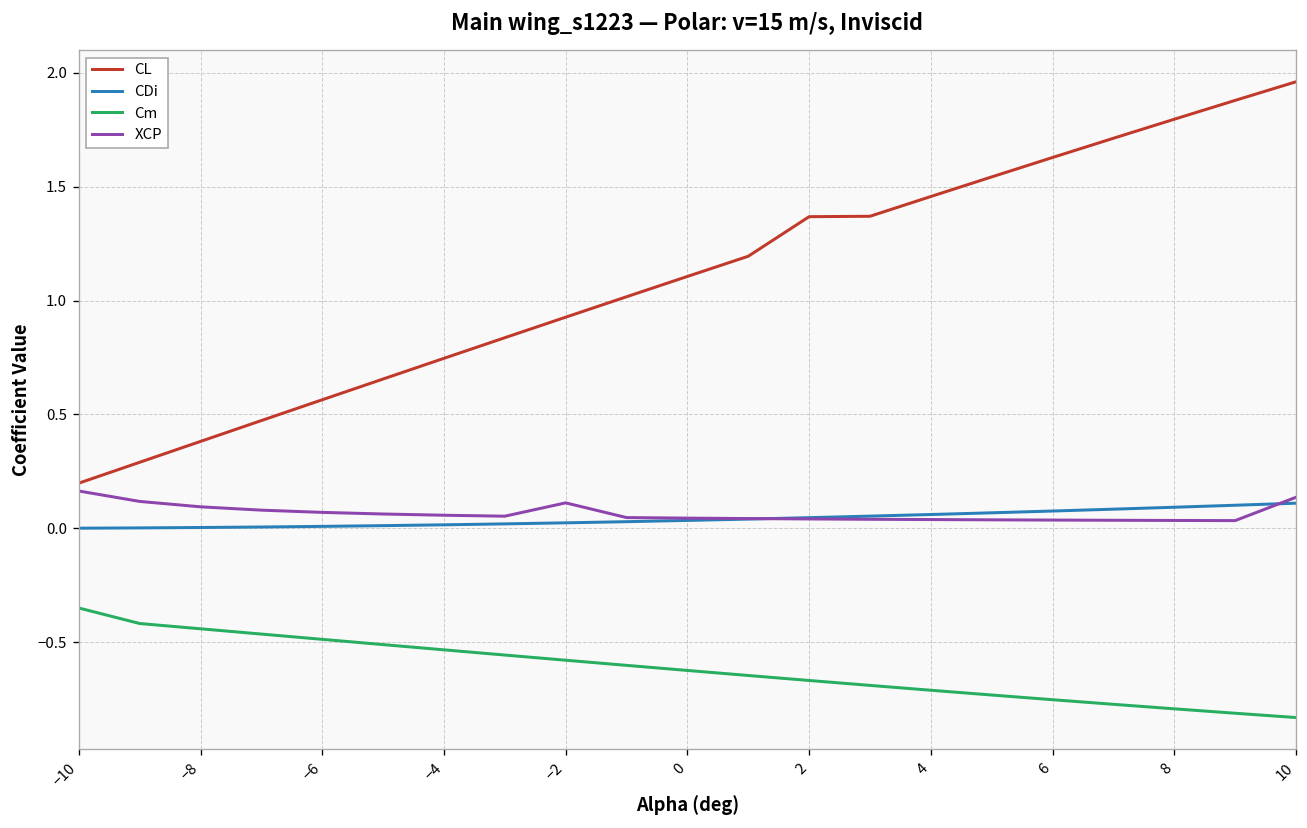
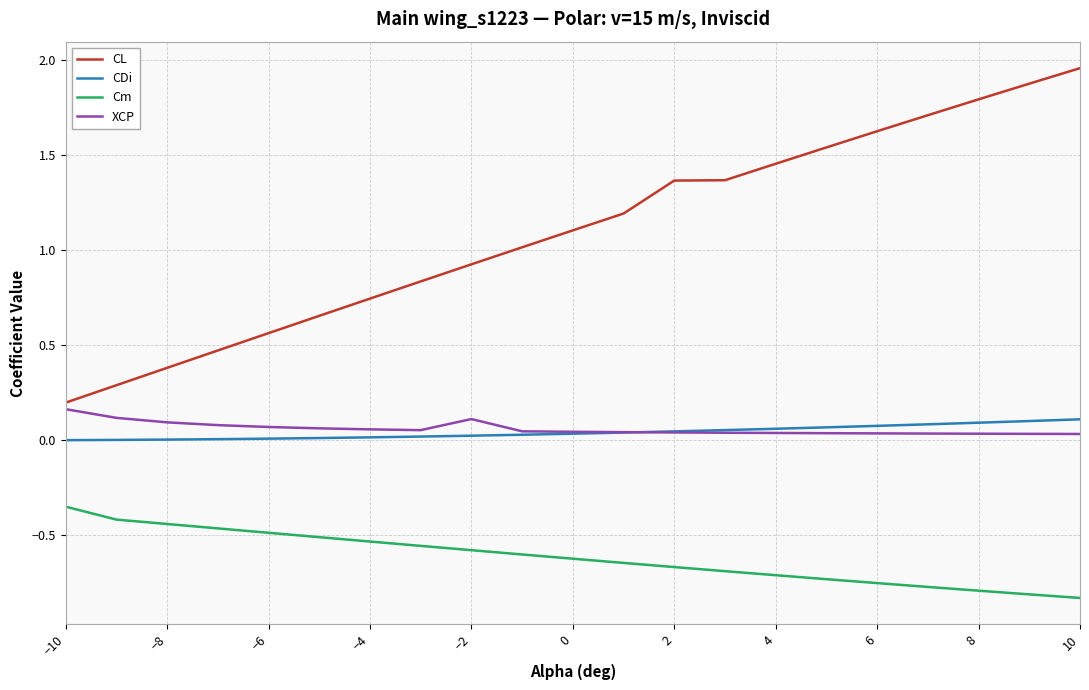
XCP, 10: 0.14 -> 0.03
